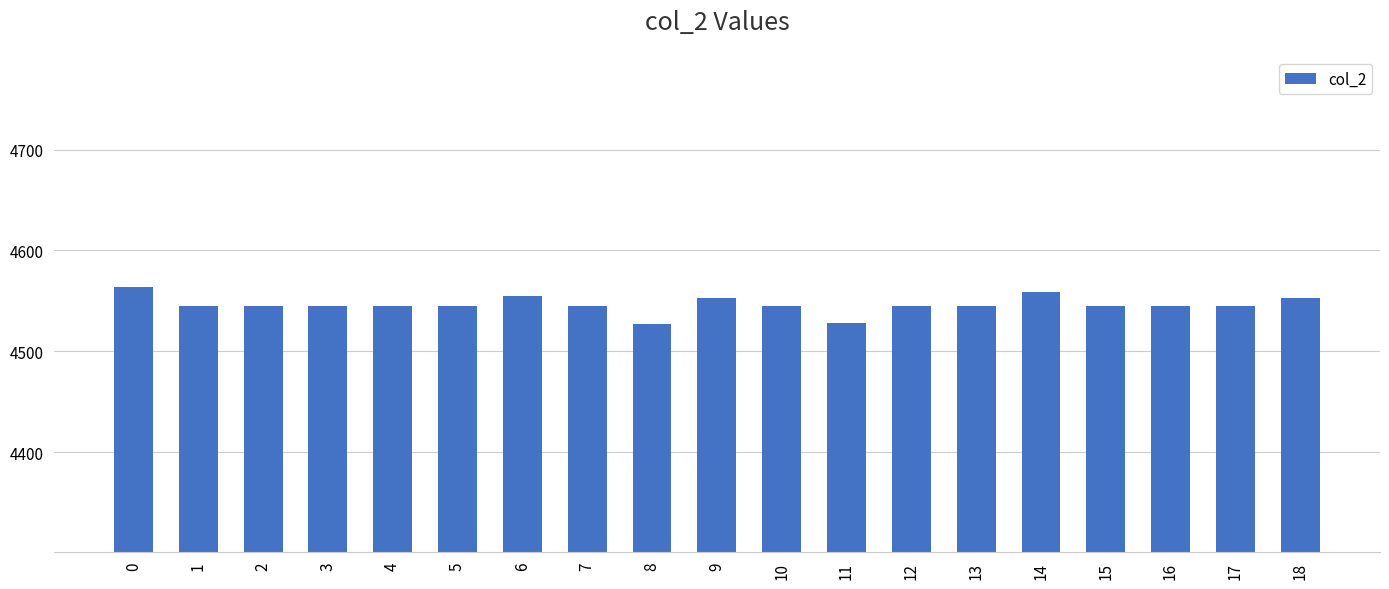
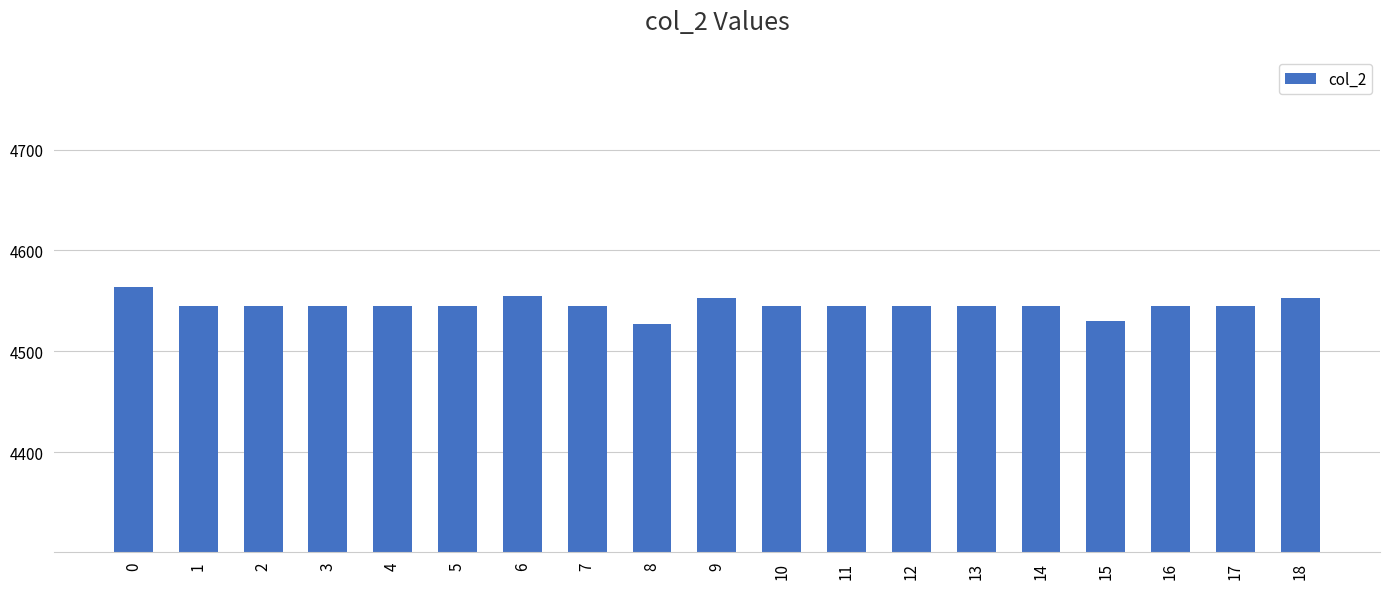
11: 4528 -> 4545
14: 4559 -> 4545
15: 4545 -> 4530
